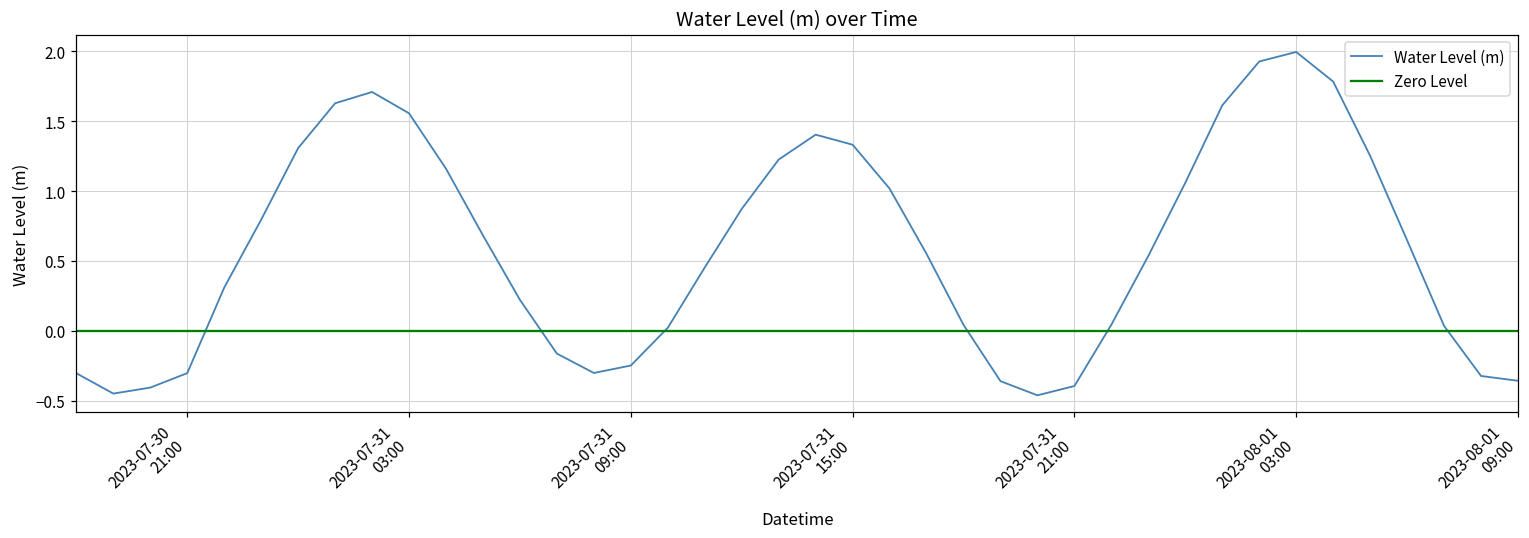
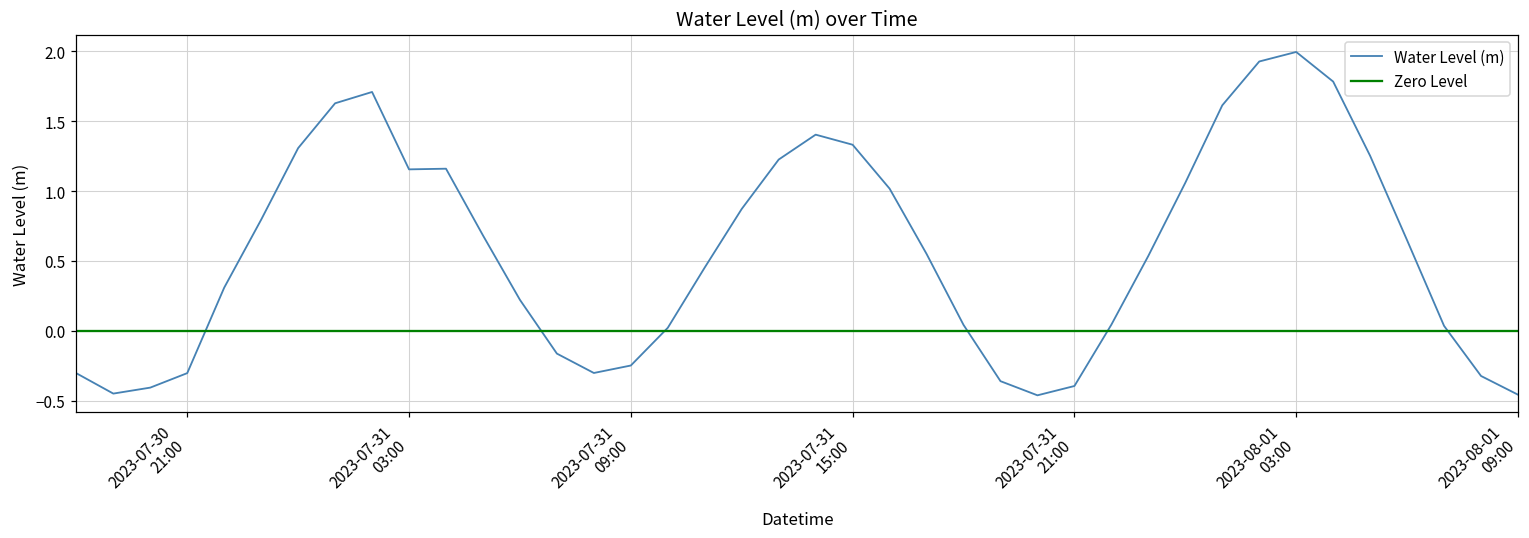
2023-07-31 03:00: 1.56 -> 1.16
2023-08-01 09:00: -0.36 -> -0.46
